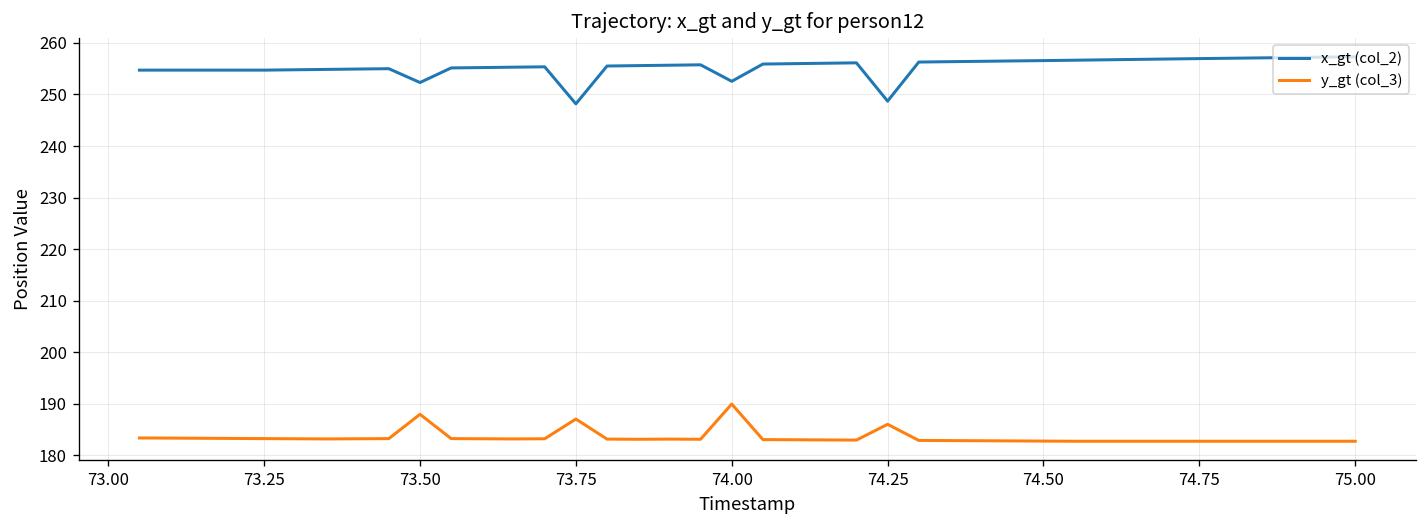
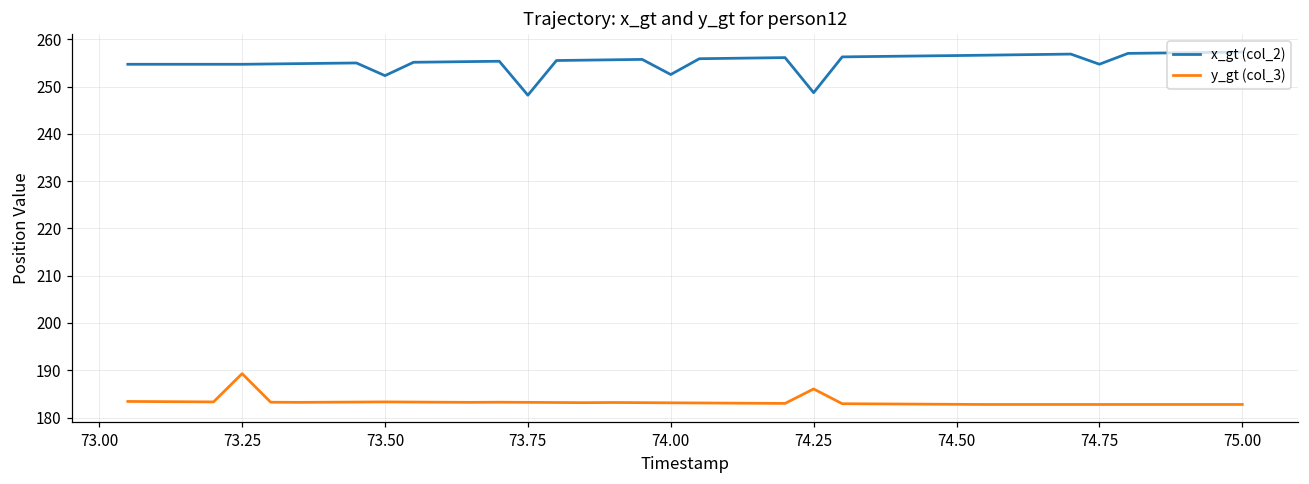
y_gt (col_3), 73.25: 183 -> 189
y_gt (col_3), 73.50: 188 -> 183
y_gt (col_3), 73.75: 187 -> 183
y_gt (col_3), 74.00: 190 -> 183
x_gt (col_2), 74.75: 257 -> 255
